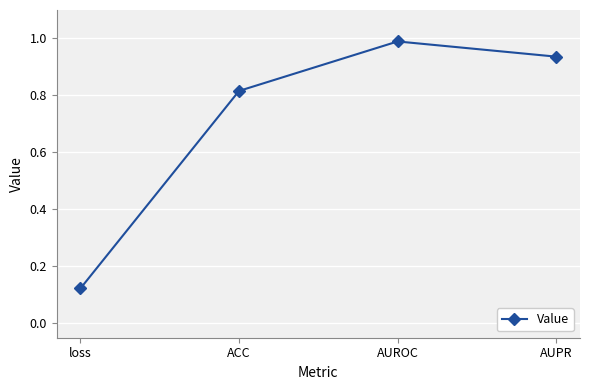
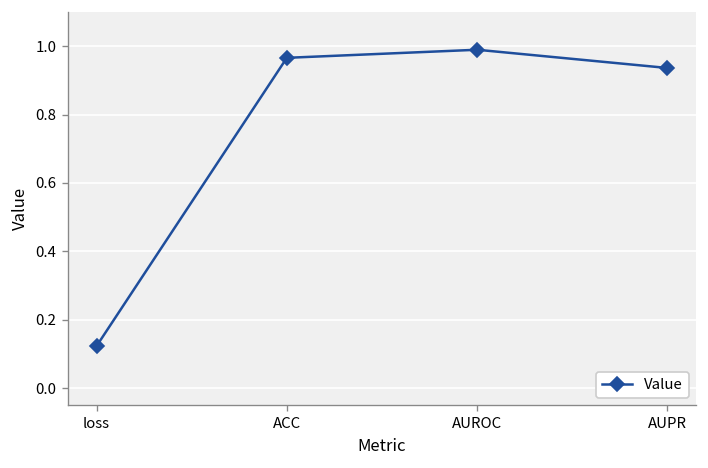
ACC: 0.82 -> 0.97
